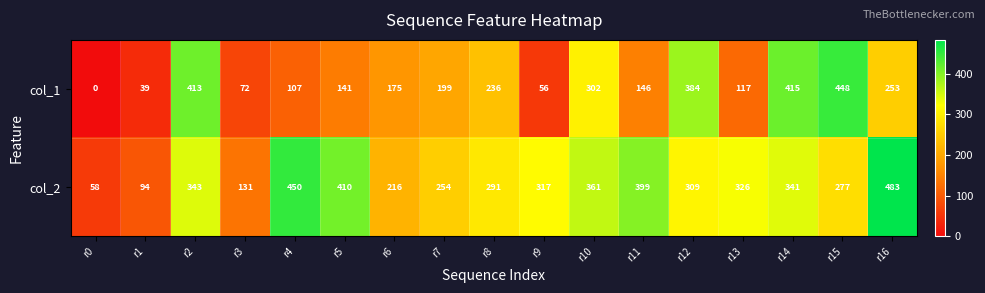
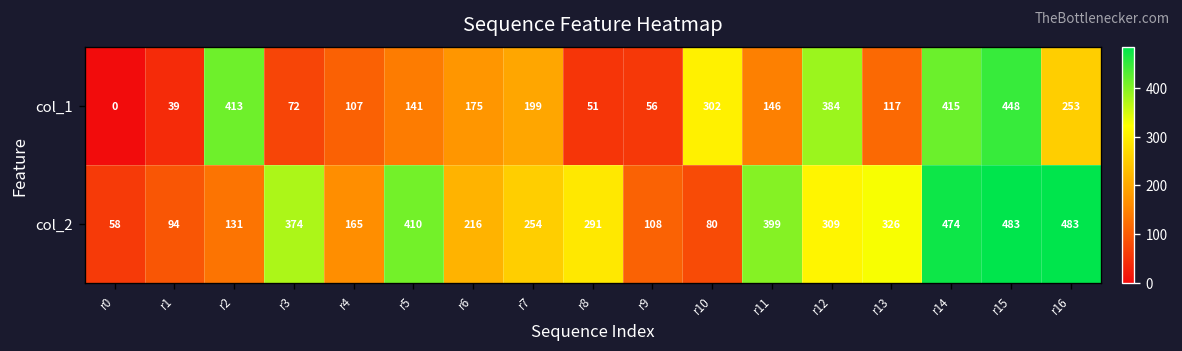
col_1, r8: 236 -> 51
col_2, r2: 343 -> 131
col_2, r3: 131 -> 374
col_2, r4: 450 -> 165
col_2, r9: 317 -> 108
col_2, r10: 361 -> 80
col_2, r14: 341 -> 474
col_2, r15: 277 -> 483
